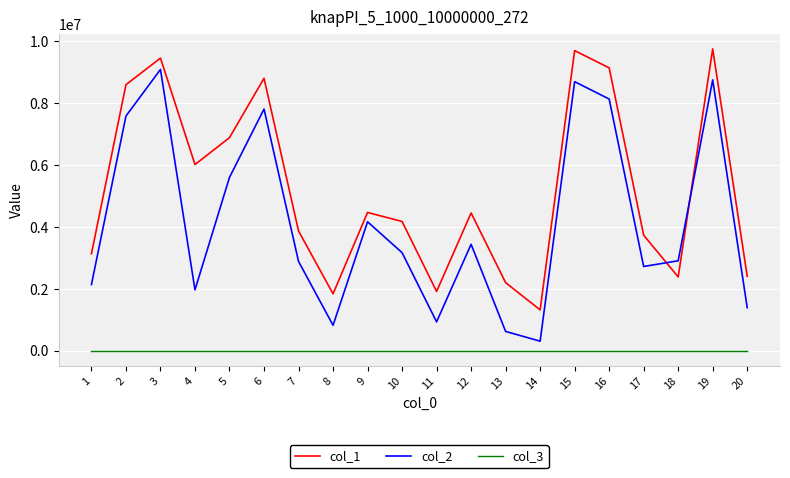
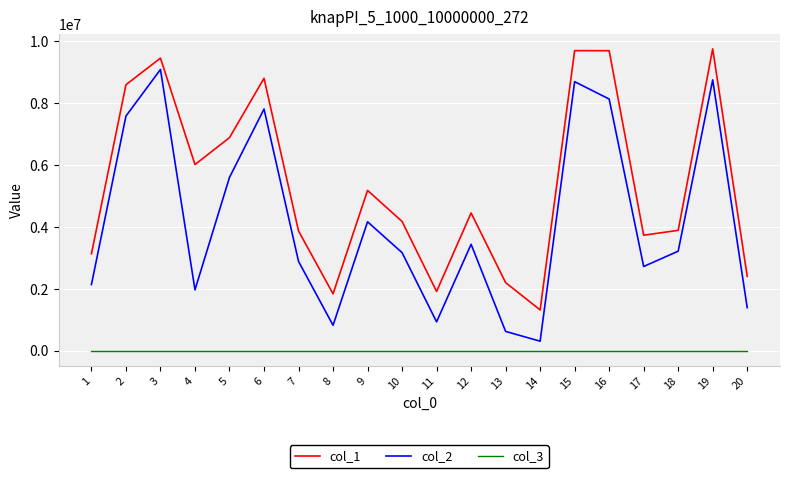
col_1, 9: 4500000 -> 5200000
col_1, 16: 9100000 -> 9700000
col_1, 18: 2400000 -> 3900000
col_2, 18: 2900000 -> 3200000
